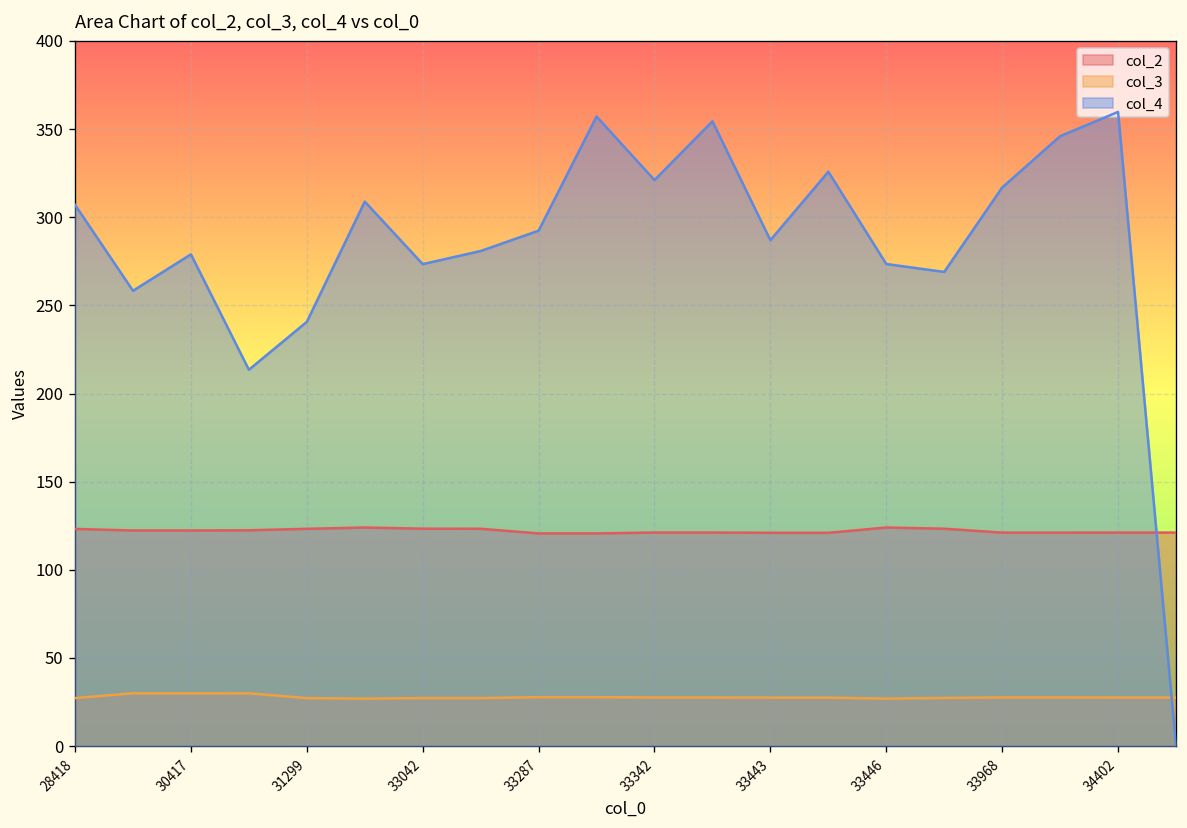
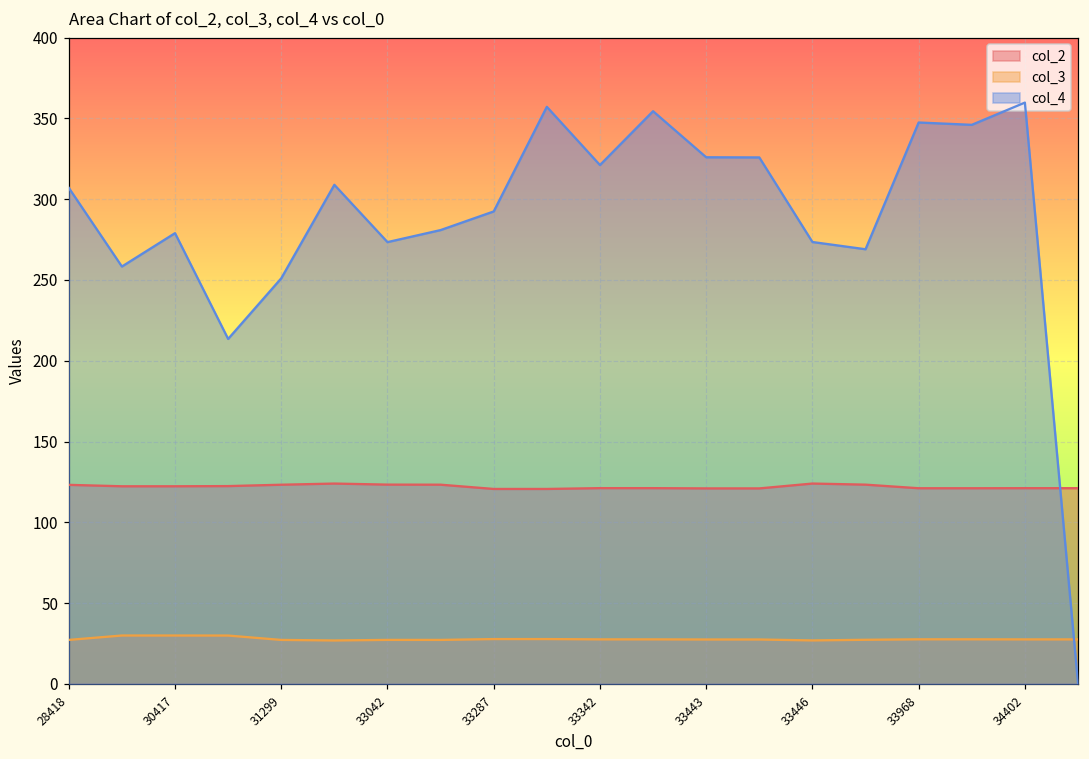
col_4, 31299: 241 -> 251
col_4, 33443: 287 -> 326
col_4, 33968: 317 -> 347
